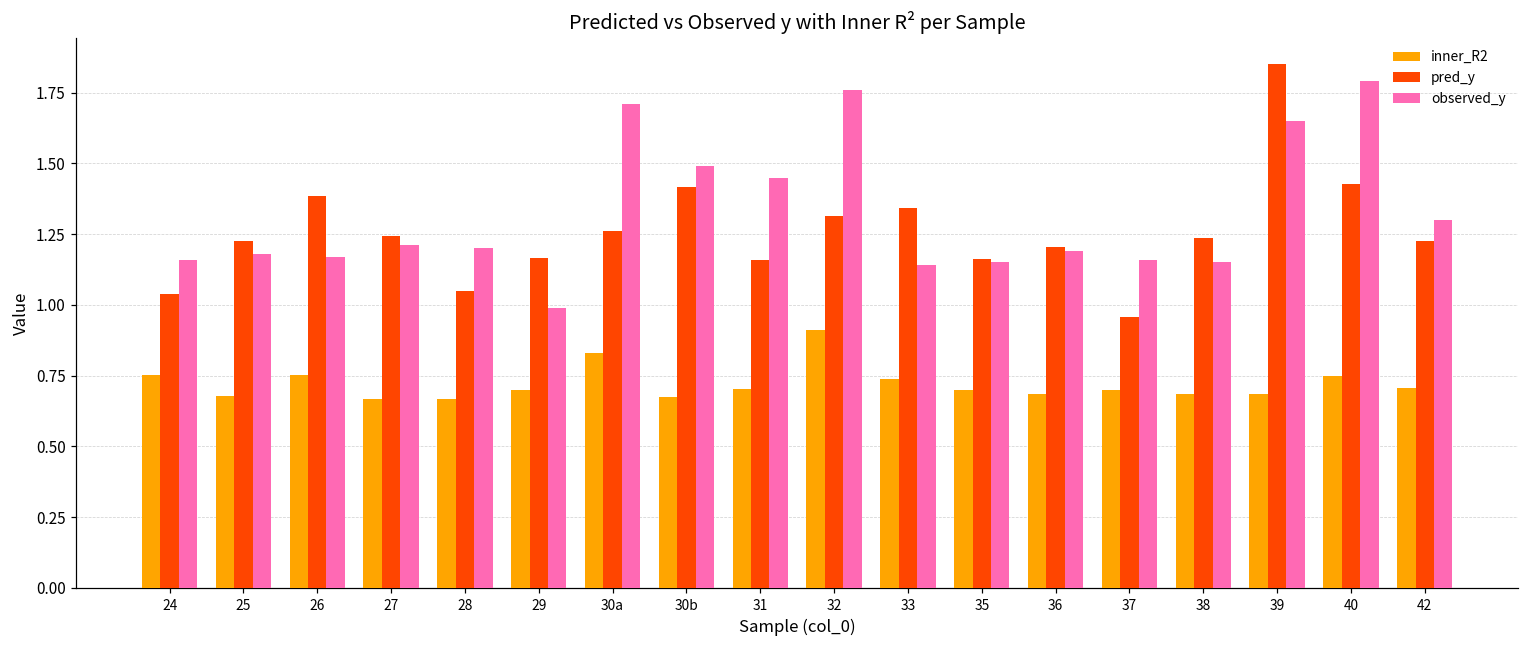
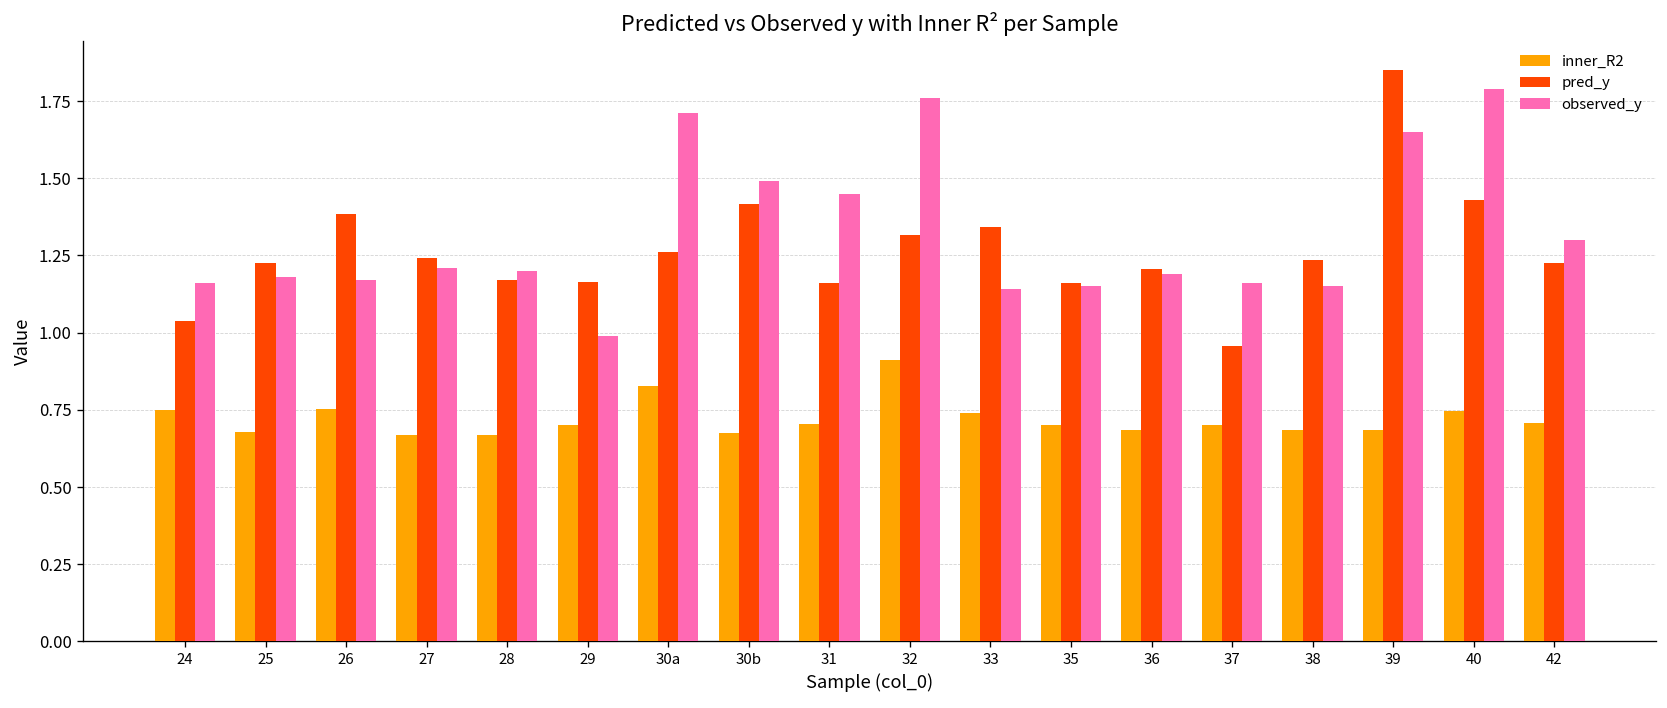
pred_y, 28: 1.05 -> 1.17
